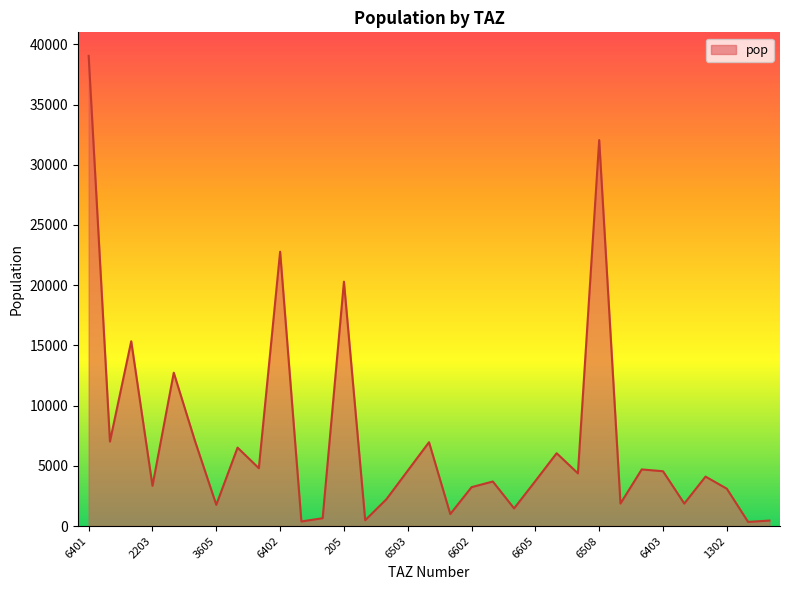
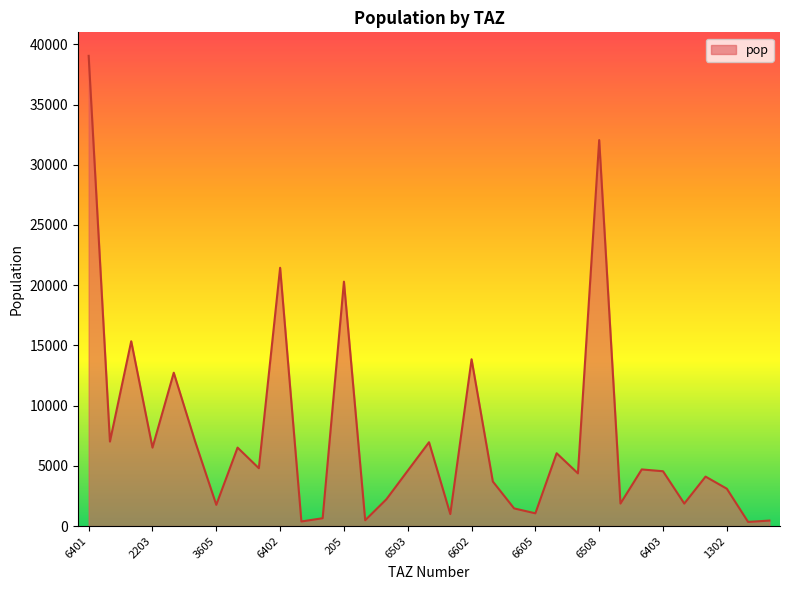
2203: 3300 -> 6500
6402: 22800 -> 21400
6602: 3200 -> 13800
6605: 3700 -> 1100
